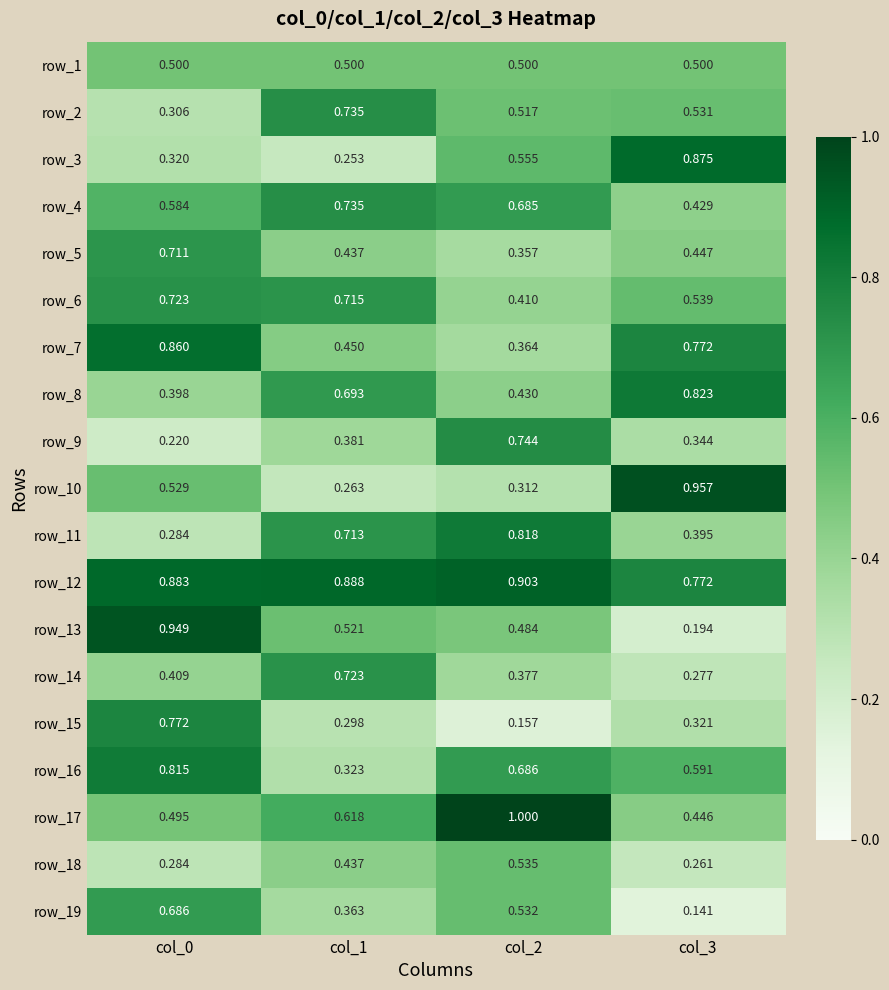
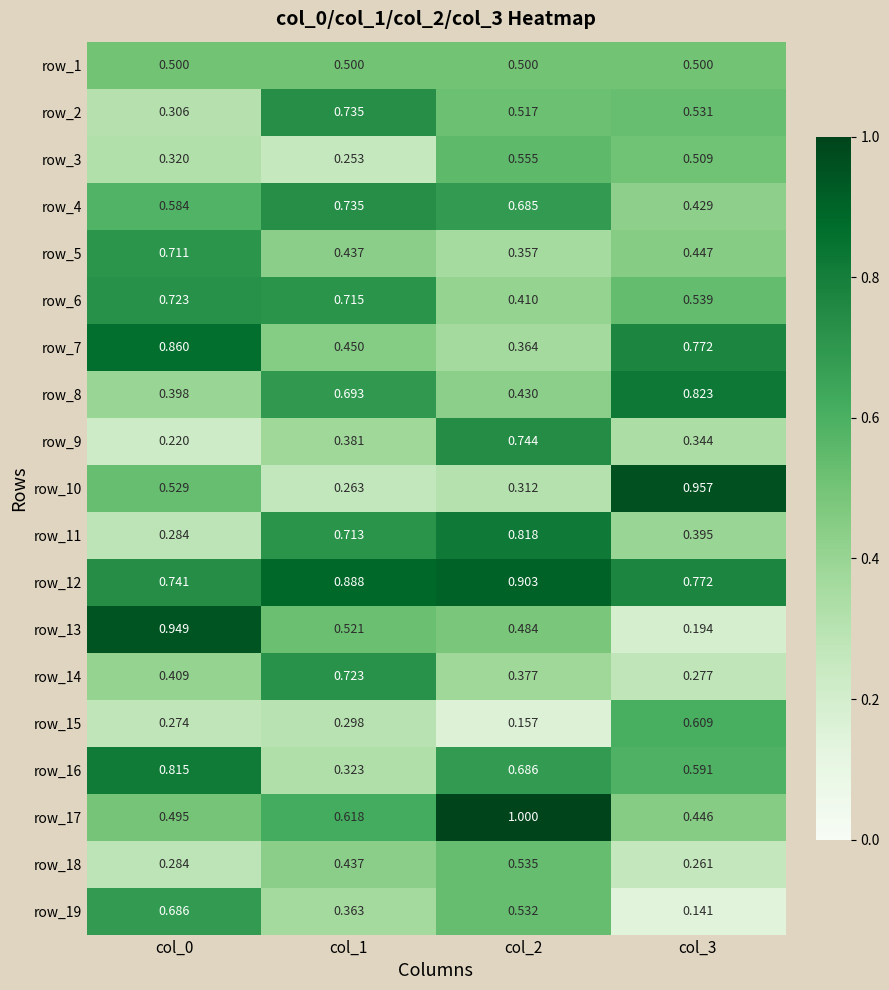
row_3, col_3: 0.875 -> 0.509
row_12, col_0: 0.883 -> 0.741
row_15, col_0: 0.772 -> 0.274
row_15, col_3: 0.321 -> 0.609
